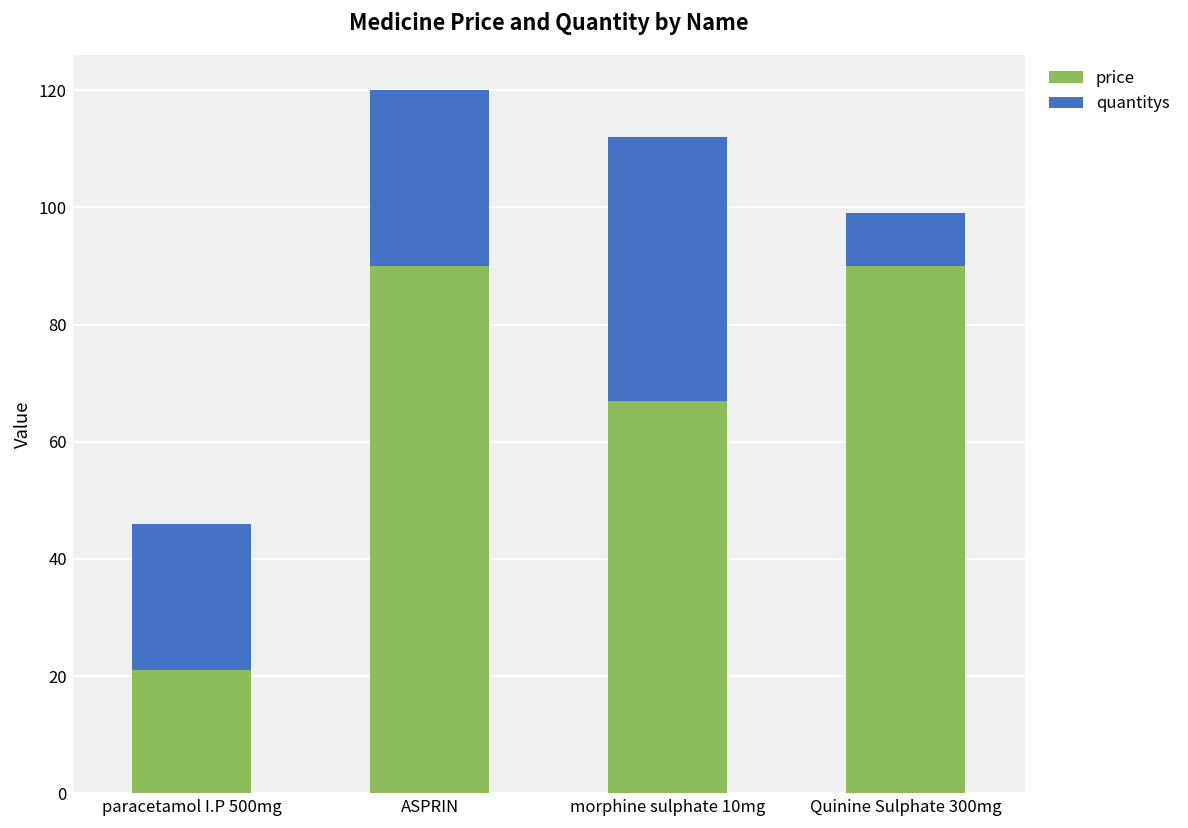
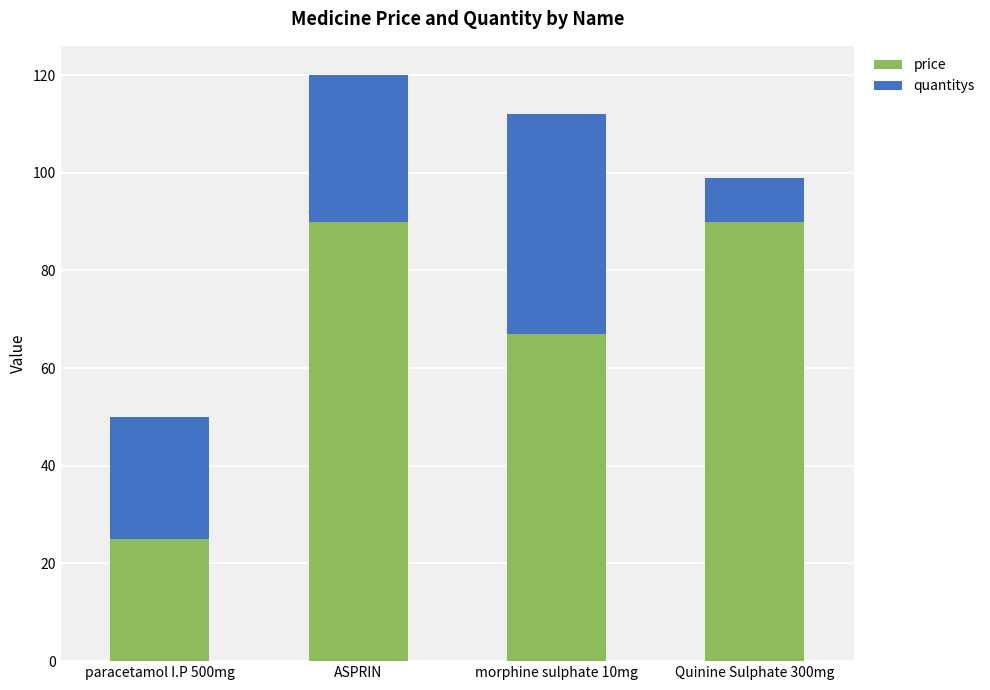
price, paracetamol I.P 500mg: 21 -> 25
